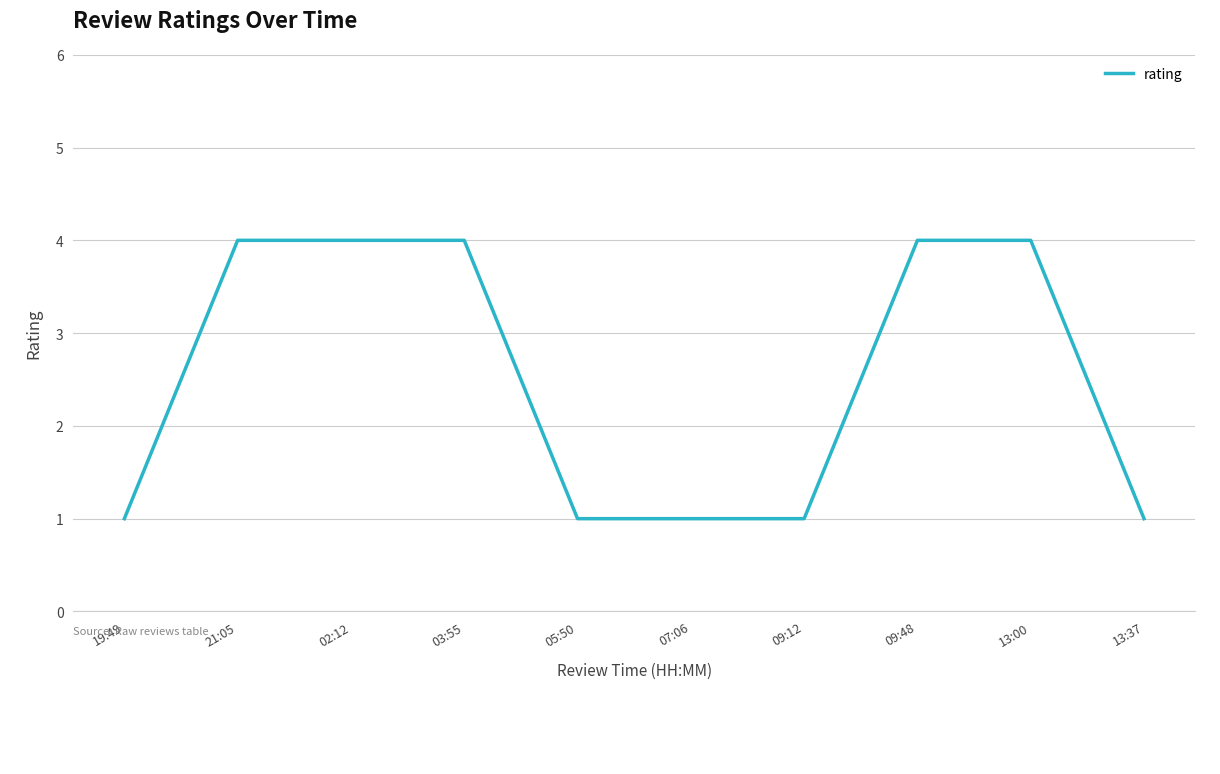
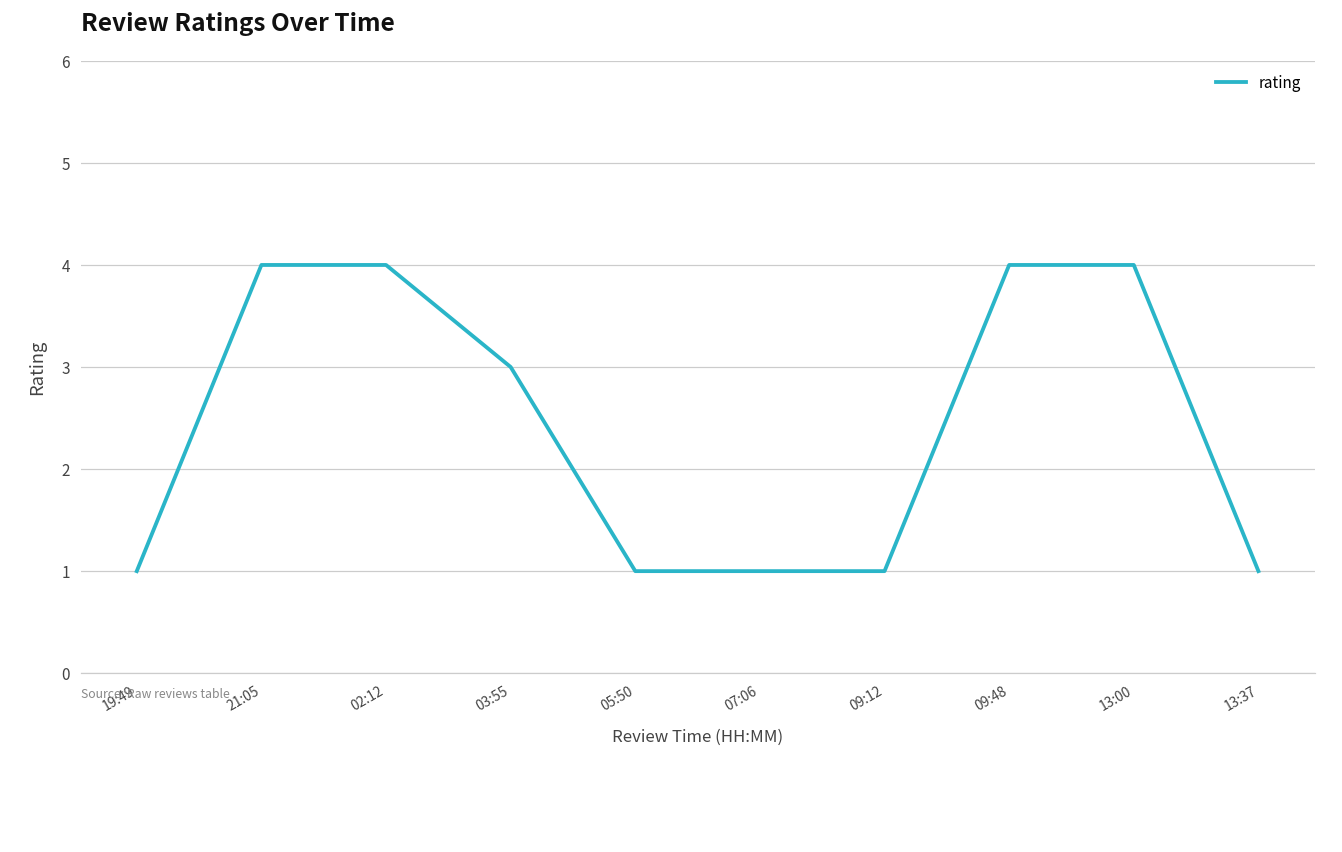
03:55: 4 -> 3
